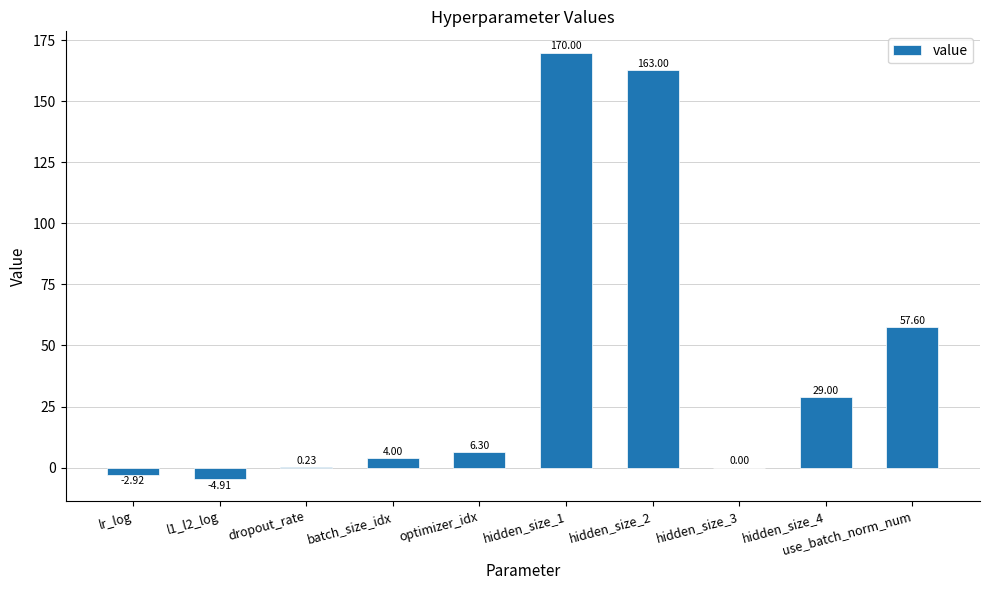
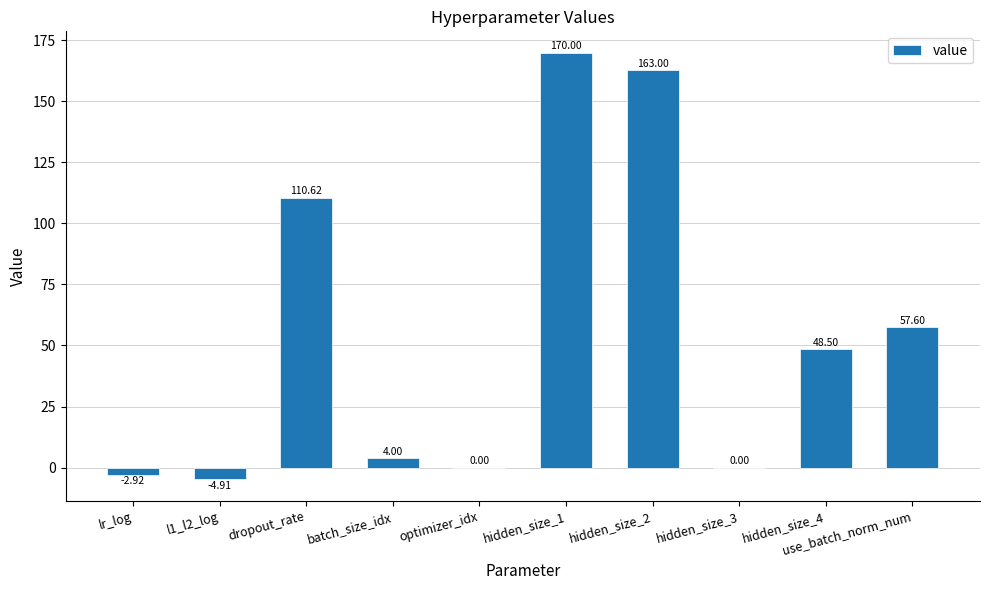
dropout_rate: 0.23 -> 110.62
optimizer_idx: 6.30 -> 0.00
hidden_size_4: 29.00 -> 48.50
